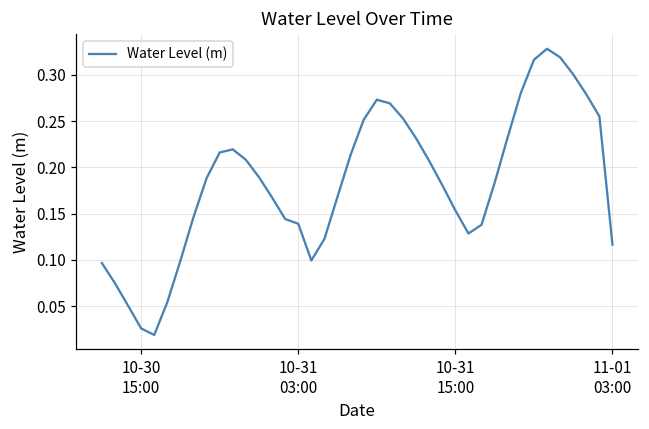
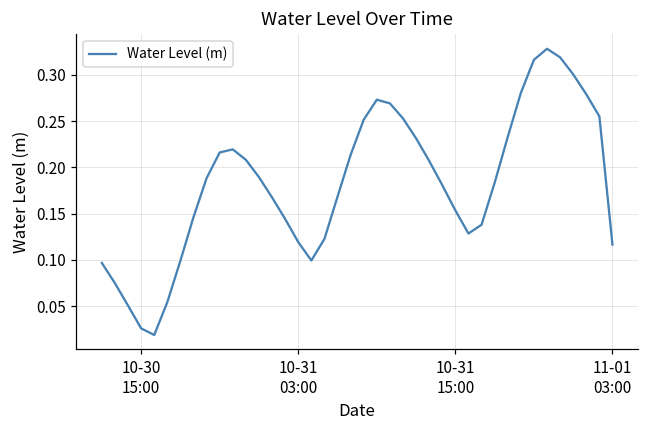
10-31 03:00: 0.14 -> 0.12
